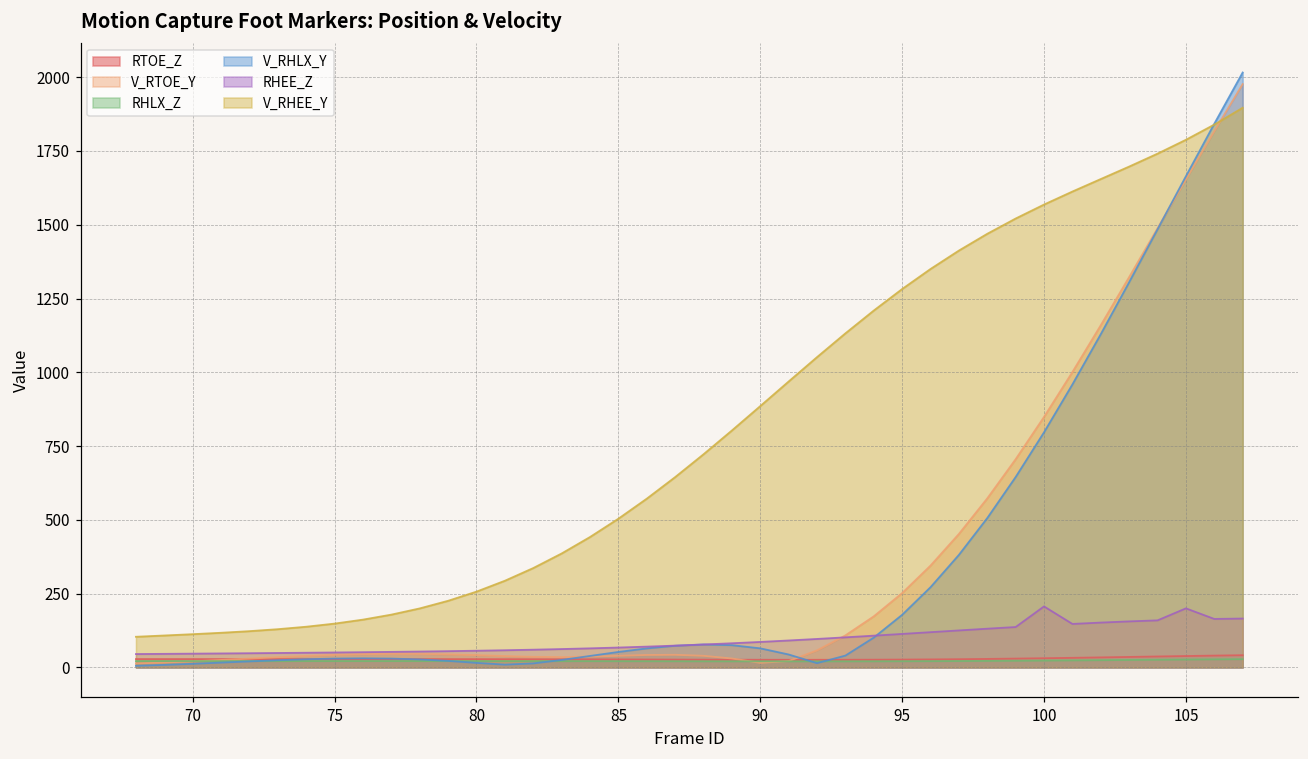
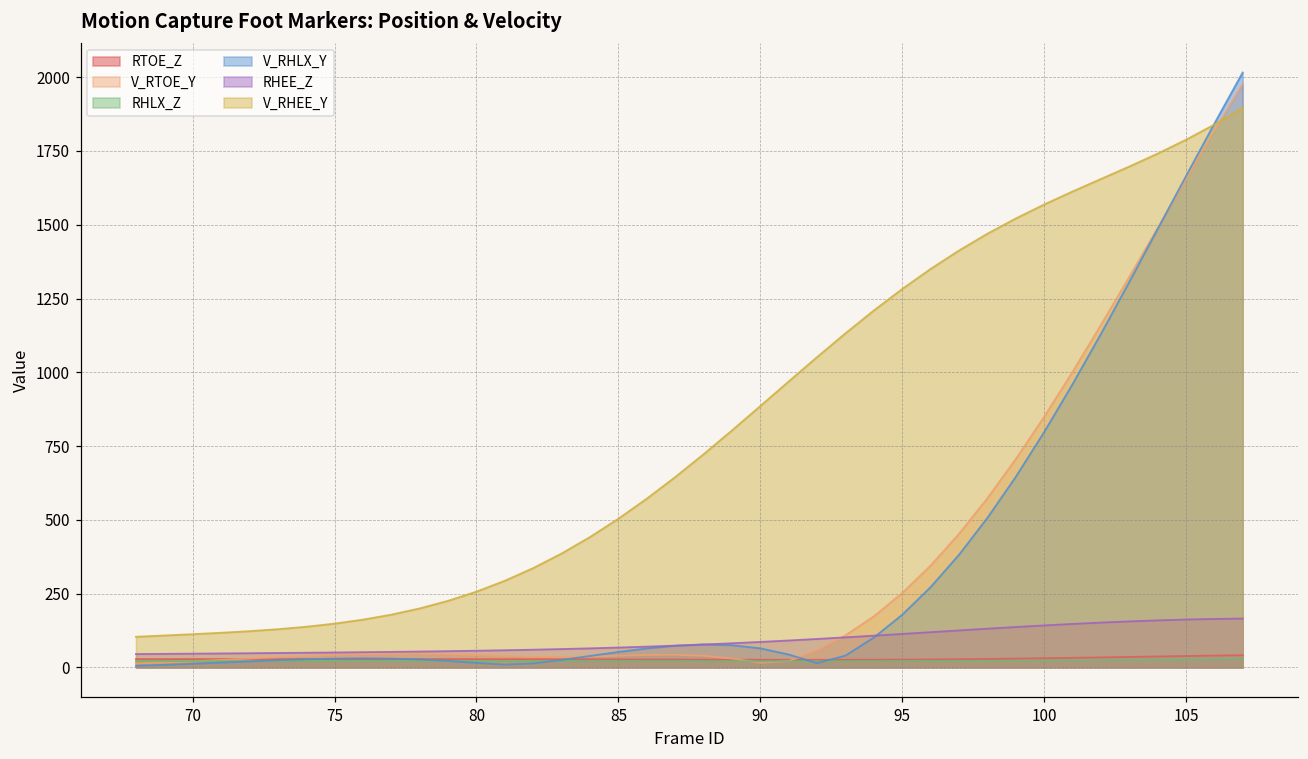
RHEE_Z, 100: 210 -> 140
RHEE_Z, 105: 200 -> 160
